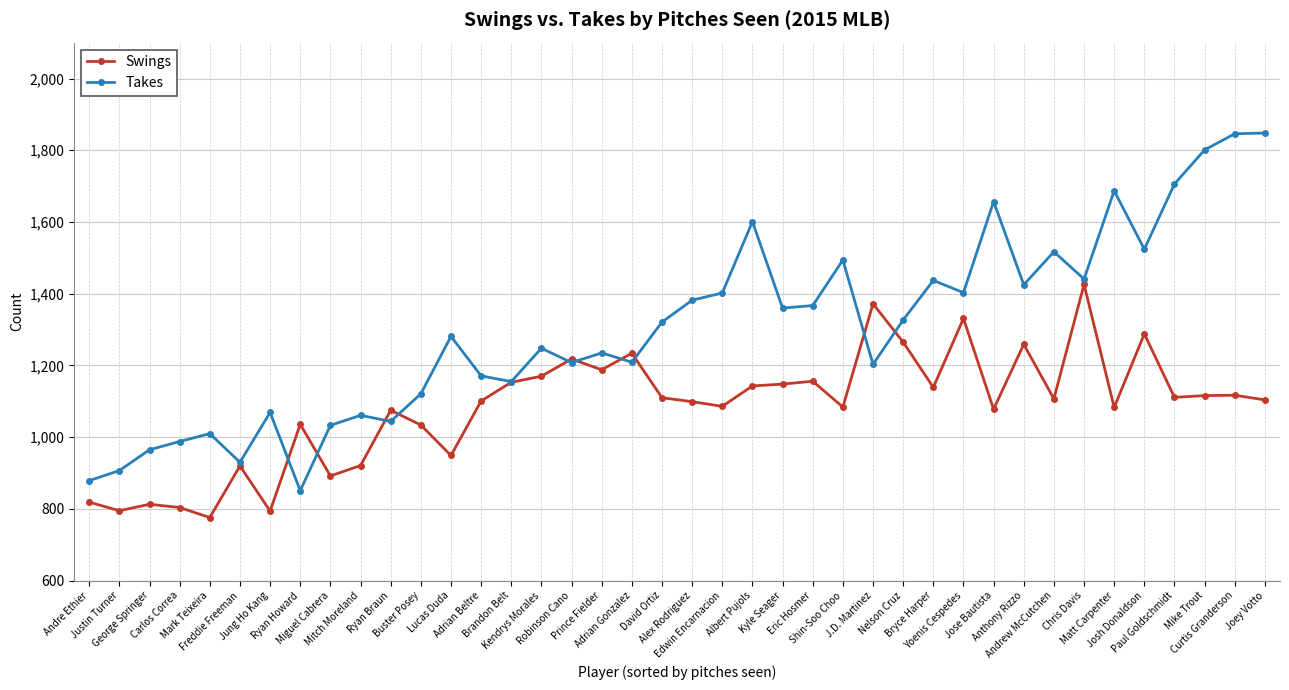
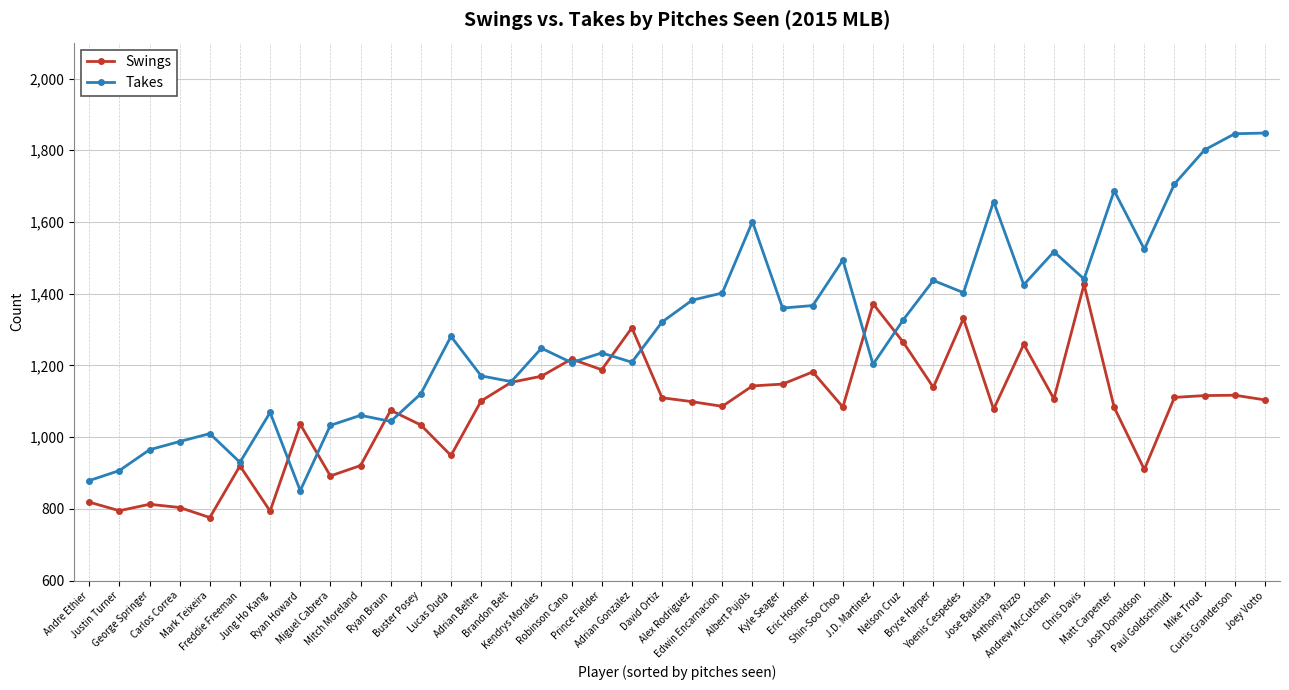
Swings, Adrian Gonzalez: 1,230 -> 1,310
Swings, Eric Hosmer: 1,160 -> 1,180
Swings, Josh Donaldson: 1,290 -> 910
